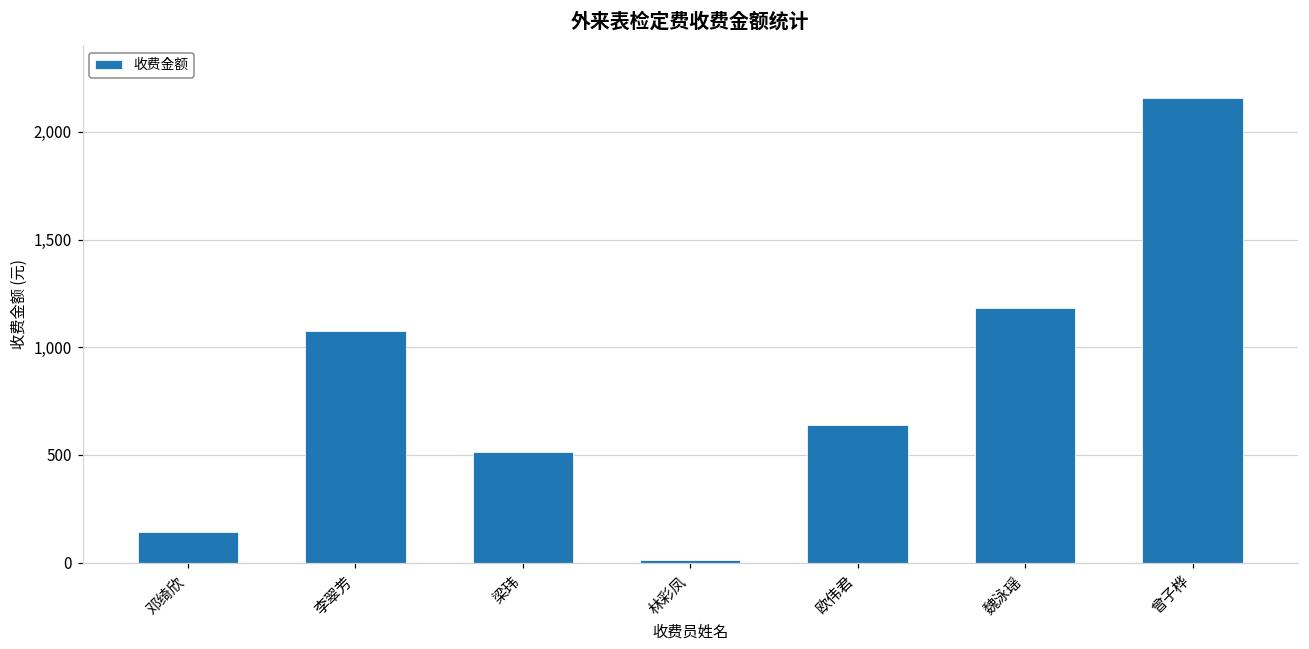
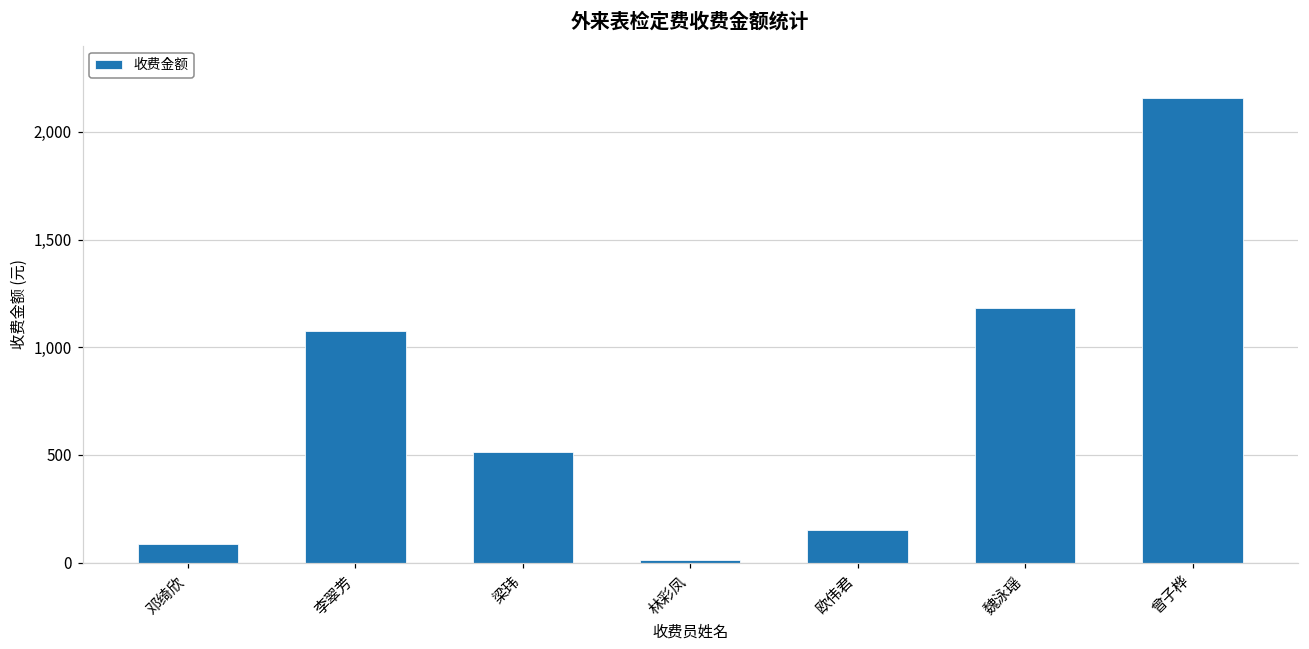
邓绮欣: 140 -> 90
欧伟君: 640 -> 150
